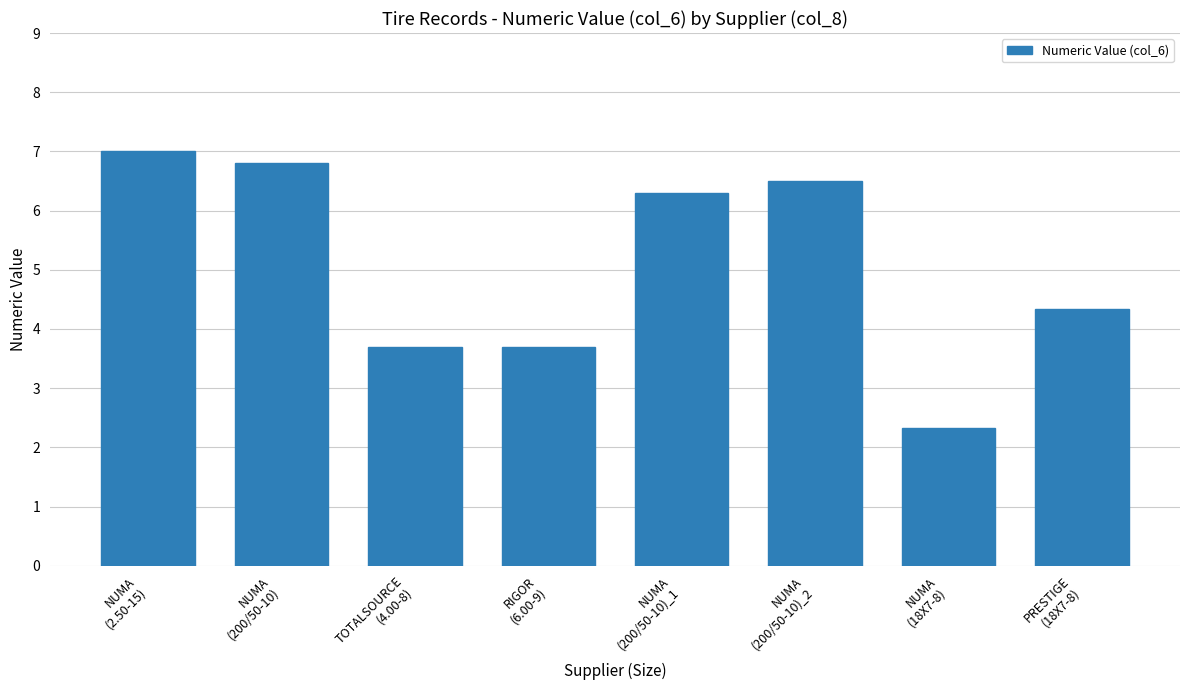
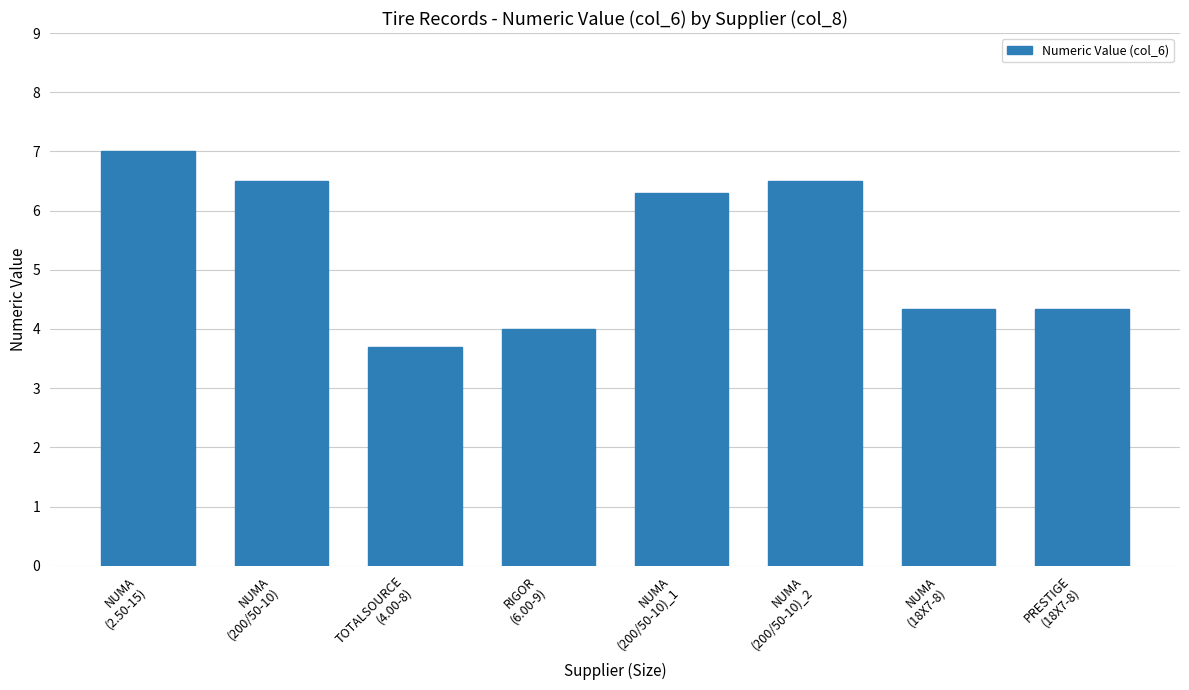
NUMA (200/50-10): 6.8 -> 6.5
RIGOR (6.00-9): 3.7 -> 4.0
NUMA (18X7-8): 2.3 -> 4.3
